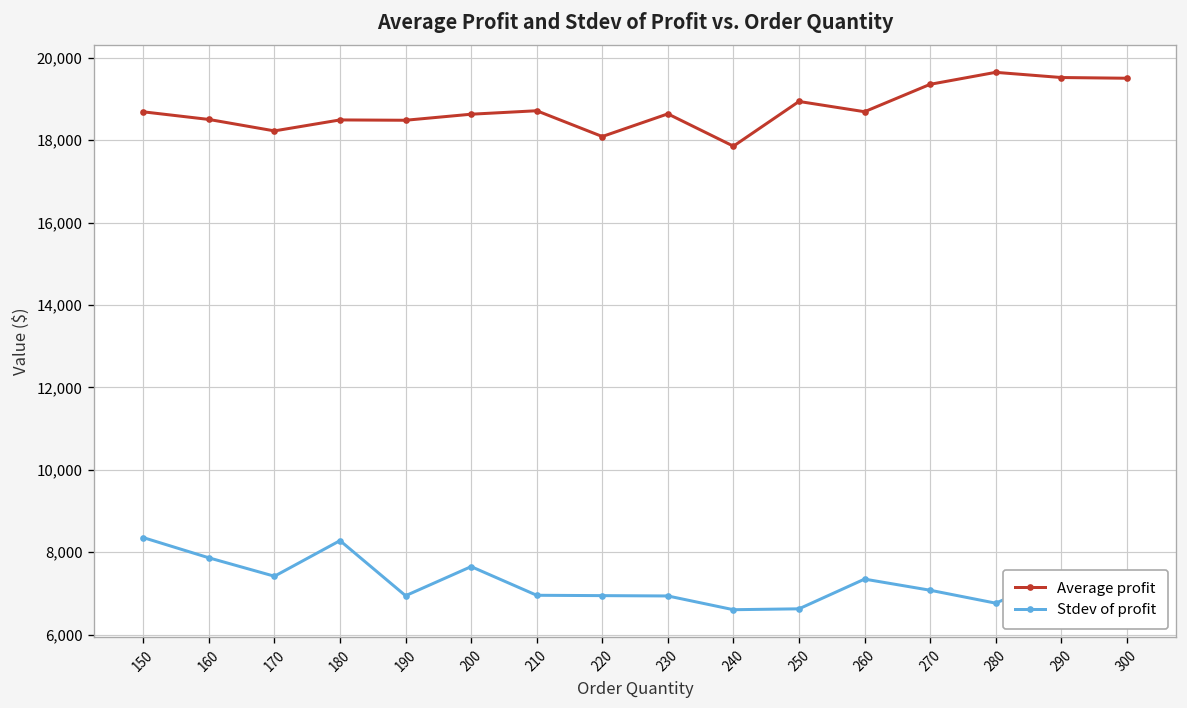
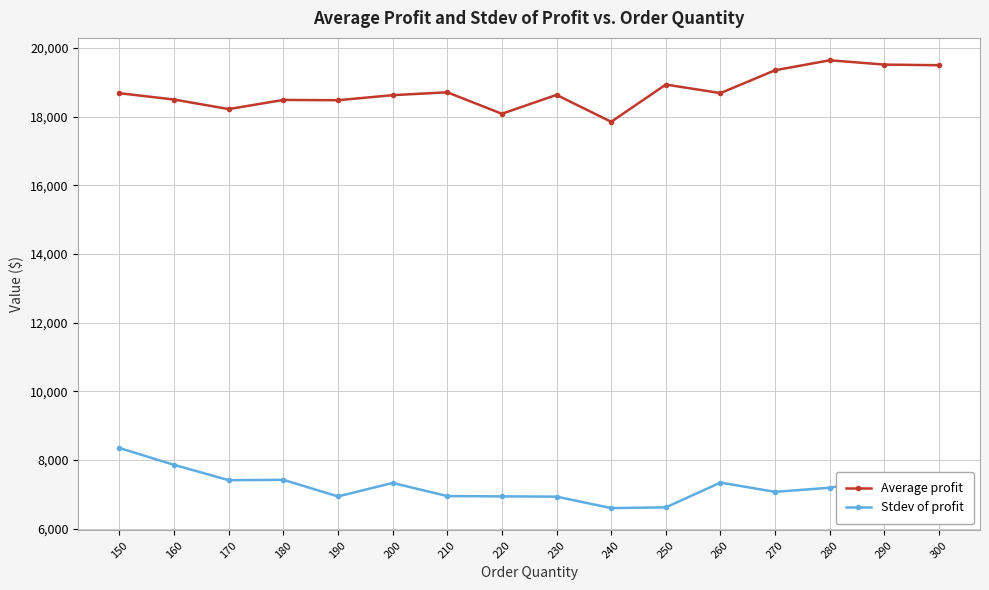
Stdev of profit, 180: 8,300 -> 7,400
Stdev of profit, 200: 7,600 -> 7,300
Stdev of profit, 280: 6,800 -> 7,200
